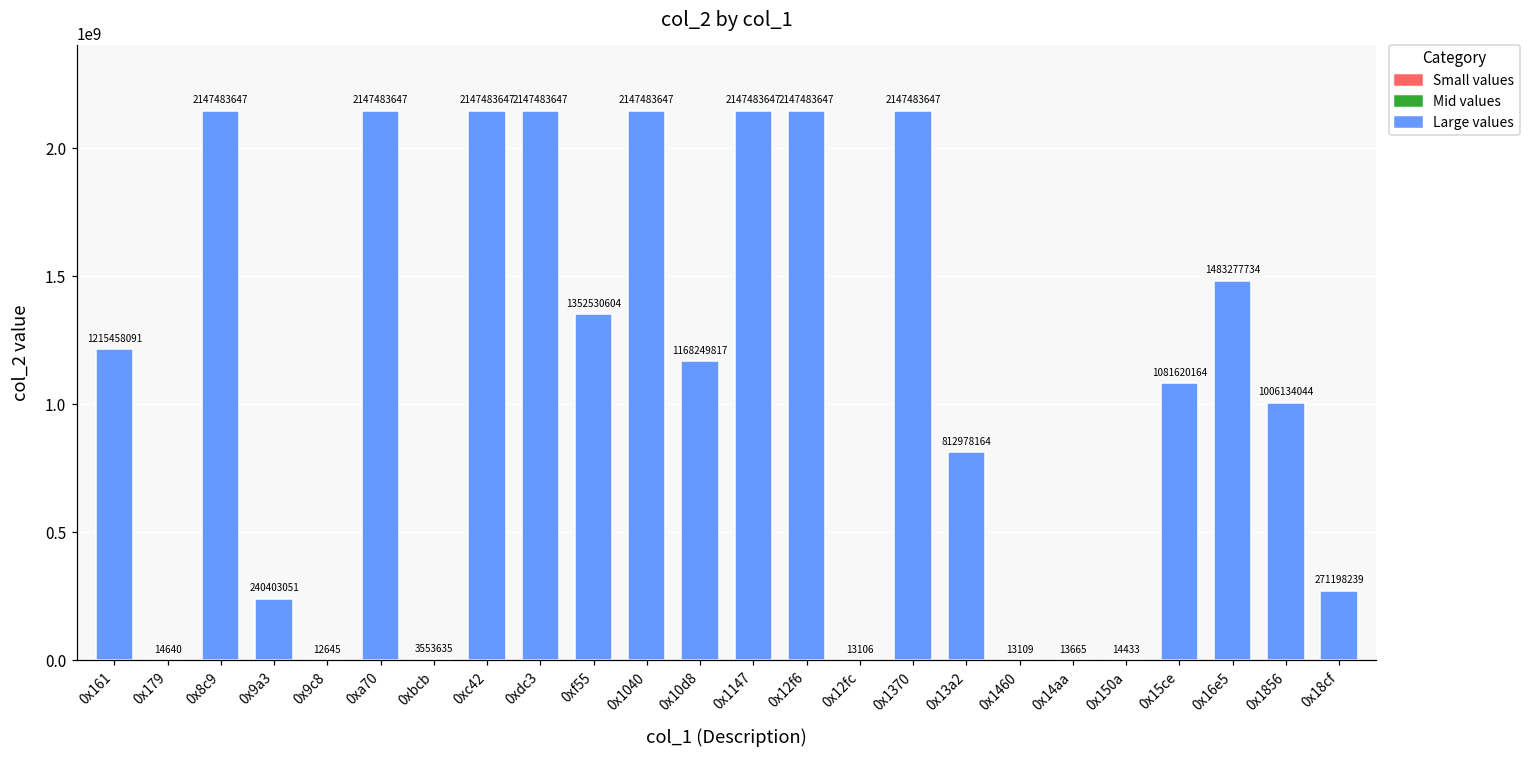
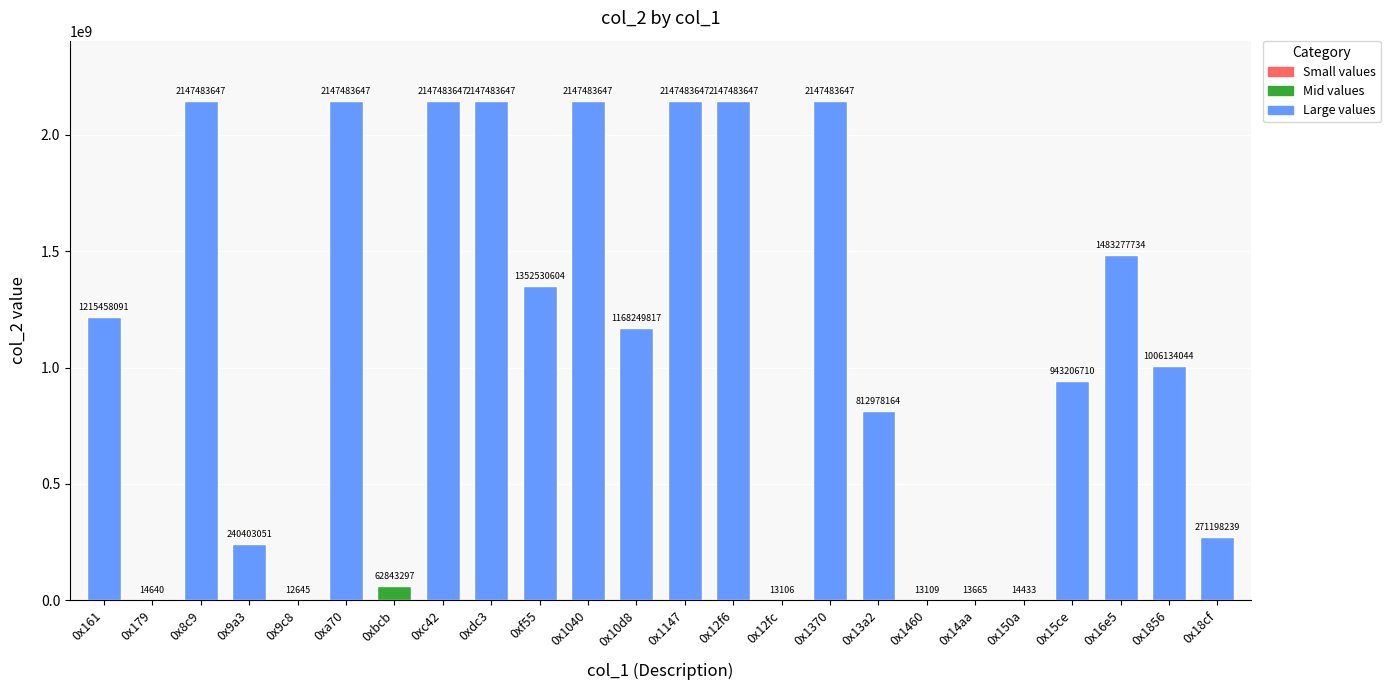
0xbcb: 3553635 -> 62843297
0x15ce: 1081620164 -> 943206710
